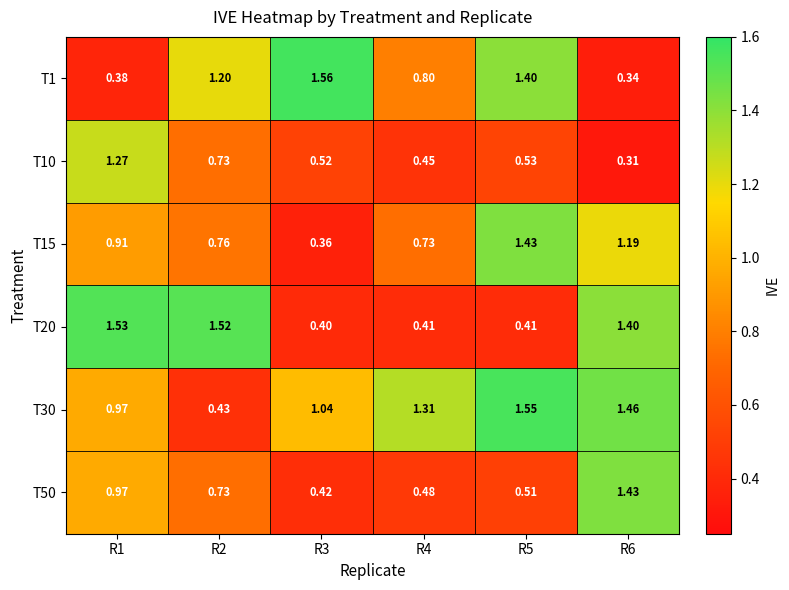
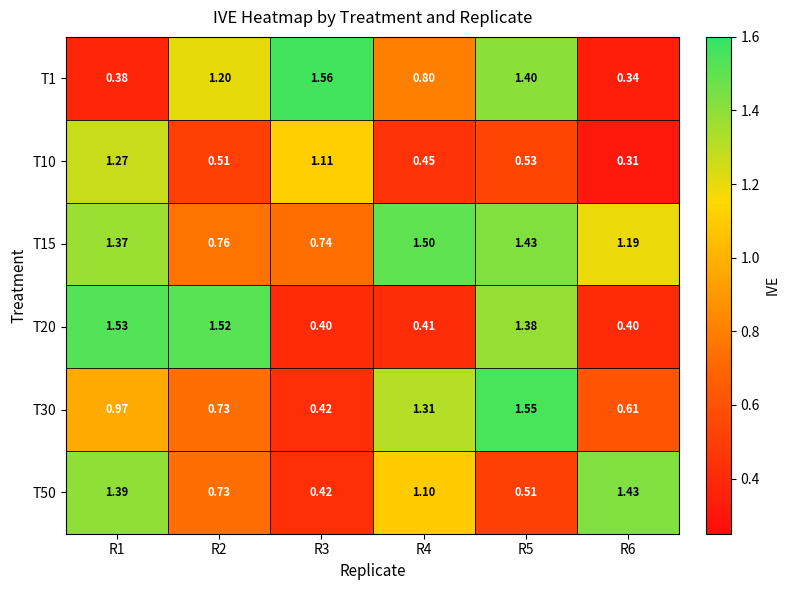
T10, R2: 0.73 -> 0.51
T10, R3: 0.52 -> 1.11
T15, R1: 0.91 -> 1.37
T15, R3: 0.36 -> 0.74
T15, R4: 0.73 -> 1.50
T20, R5: 0.41 -> 1.38
T20, R6: 1.40 -> 0.40
T30, R2: 0.43 -> 0.73
T30, R3: 1.04 -> 0.42
T30, R6: 1.46 -> 0.61
T50, R1: 0.97 -> 1.39
T50, R4: 0.48 -> 1.10
